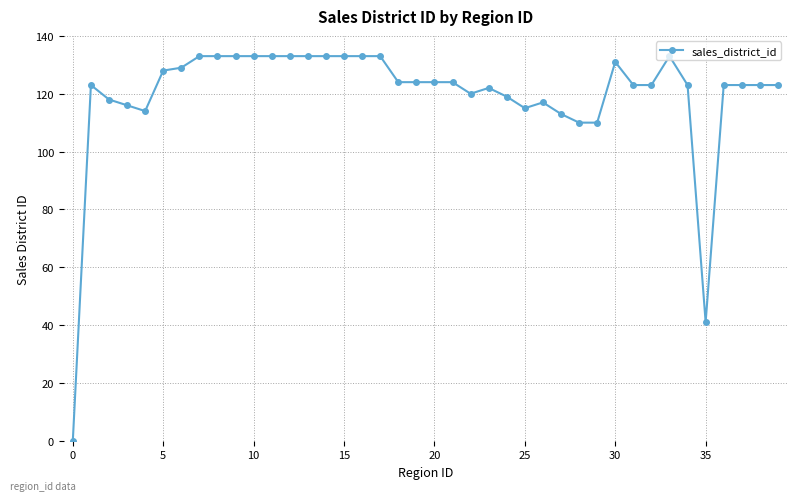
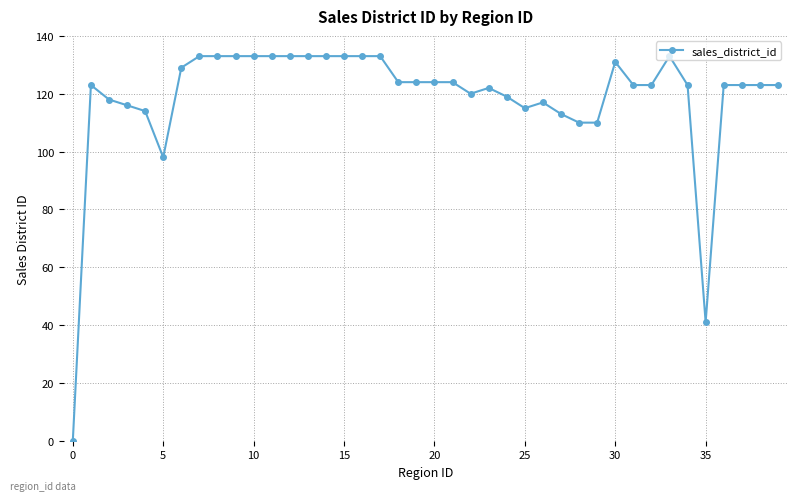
5: 128 -> 98
